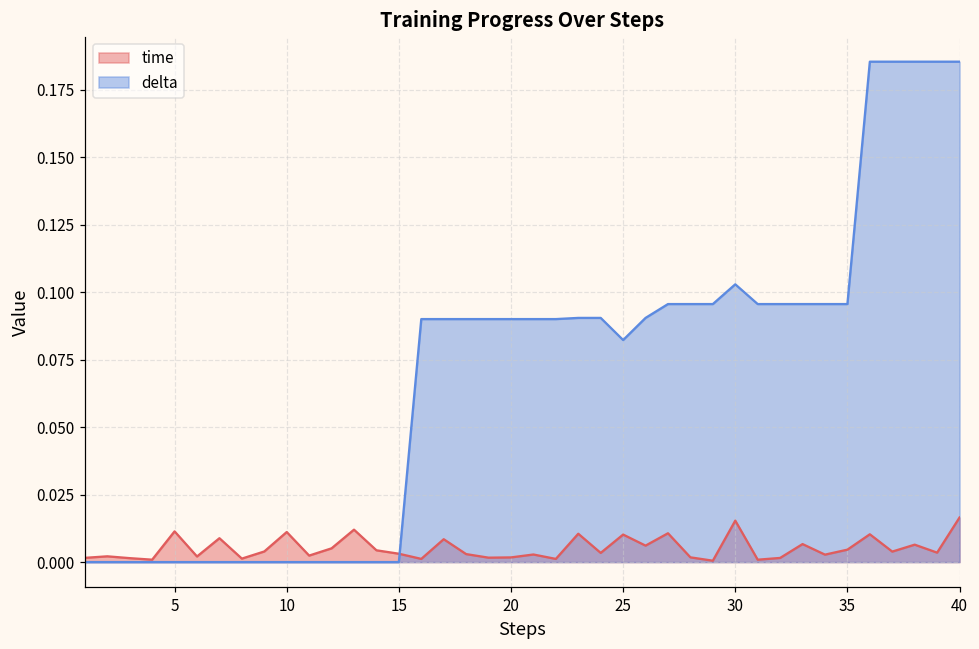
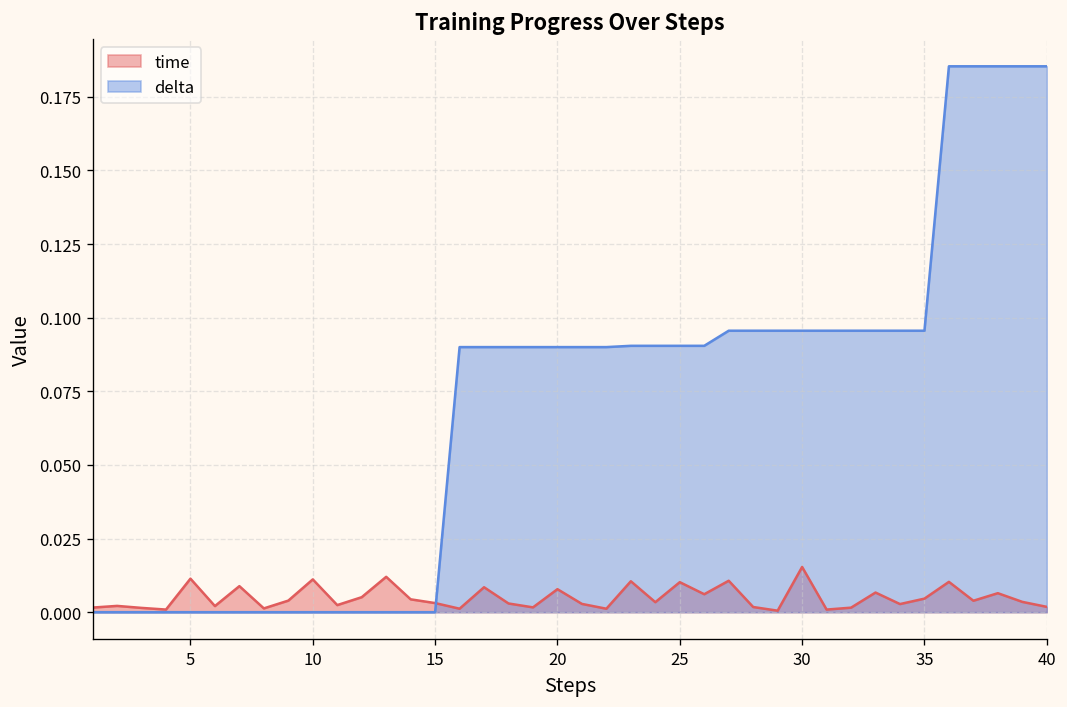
time, 20: 0.002 -> 0.008
delta, 25: 0.082 -> 0.090
delta, 30: 0.103 -> 0.096
time, 40: 0.017 -> 0.002
